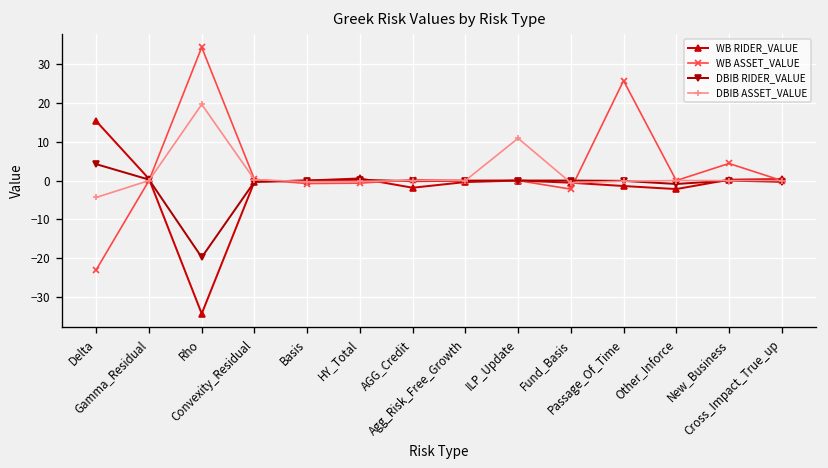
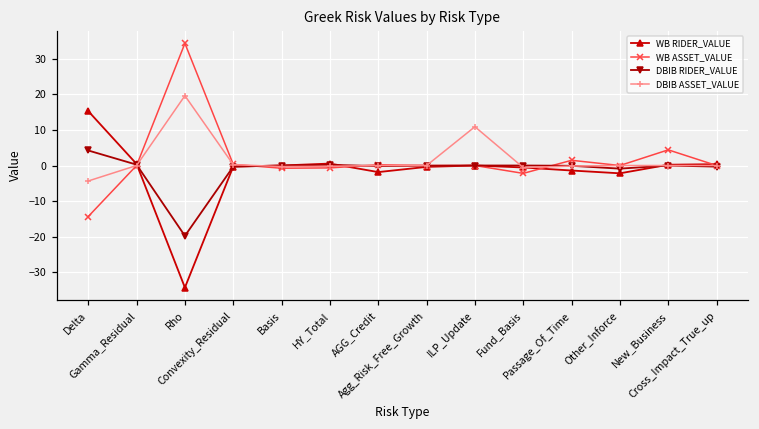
WB ASSET_VALUE, Delta: -23 -> -14
WB ASSET_VALUE, Passage_Of_Time: 26 -> 1
